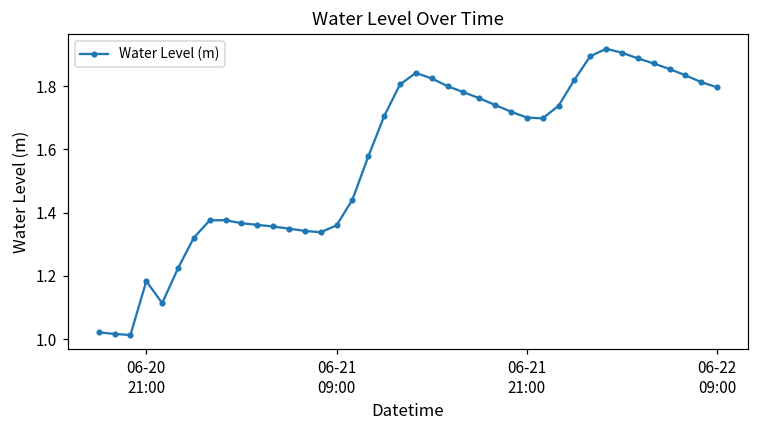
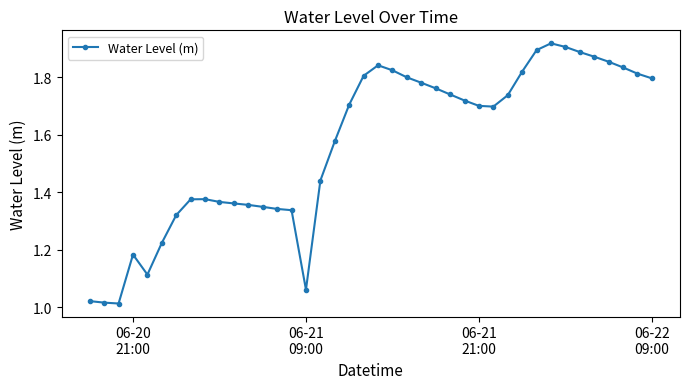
06-21 09:00: 1.36 -> 1.06
